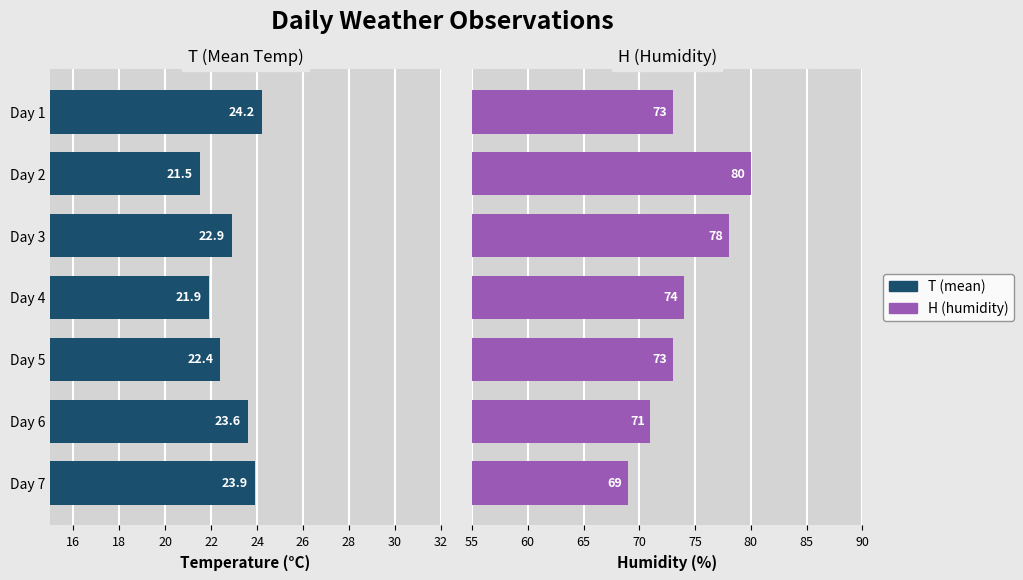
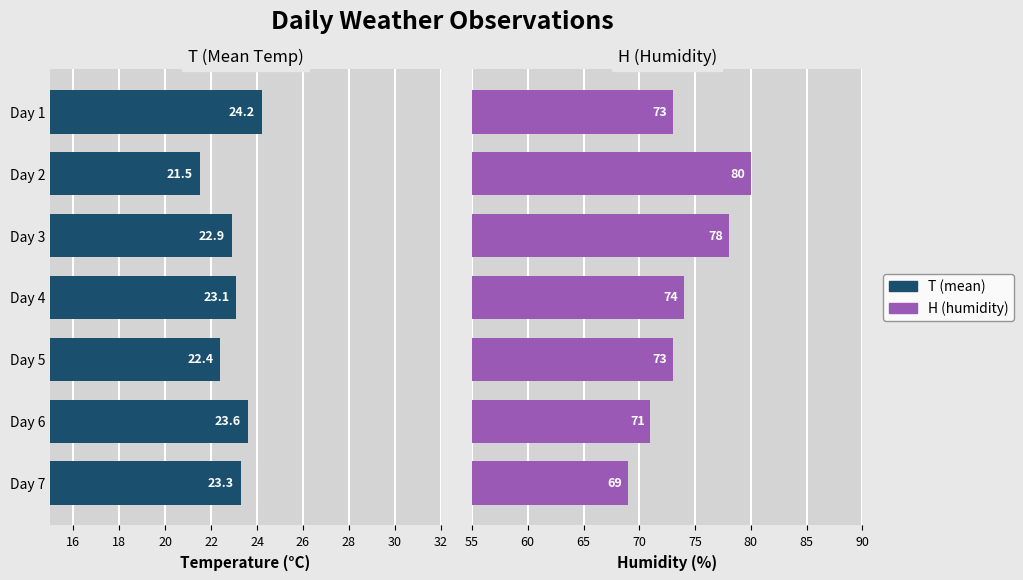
T (Mean Temp), Day 4: 21.9 -> 23.1
T (Mean Temp), Day 7: 23.9 -> 23.3
